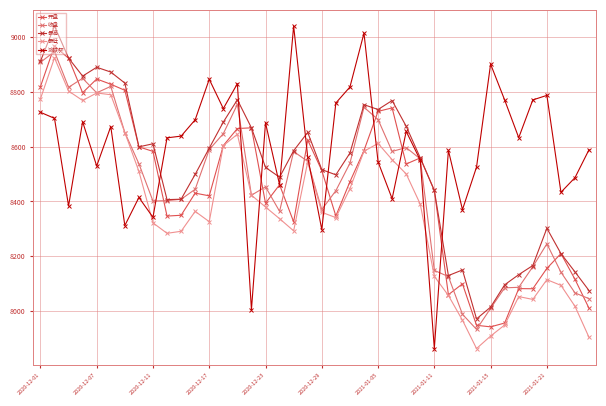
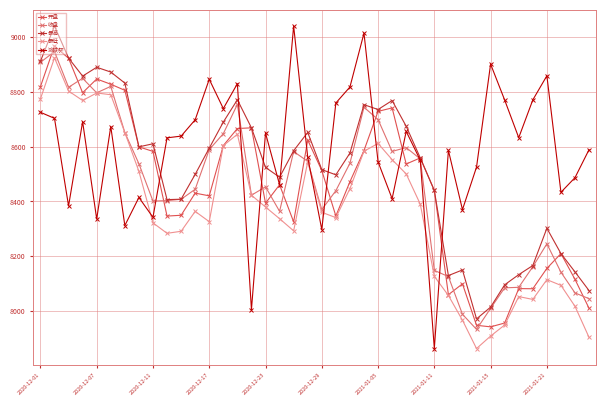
涨跌额, 2020-12-07: 8530 -> 8340
涨跌额, 2020-12-23: 8690 -> 8650
涨跌额, 2021-01-21: 8790 -> 8860
